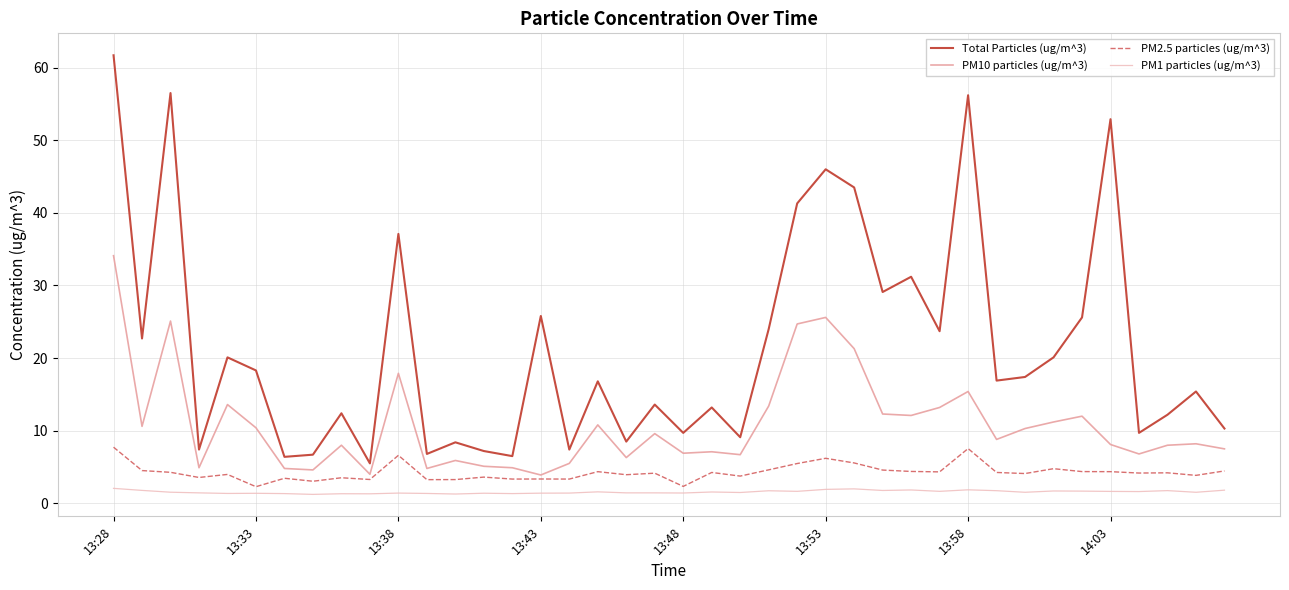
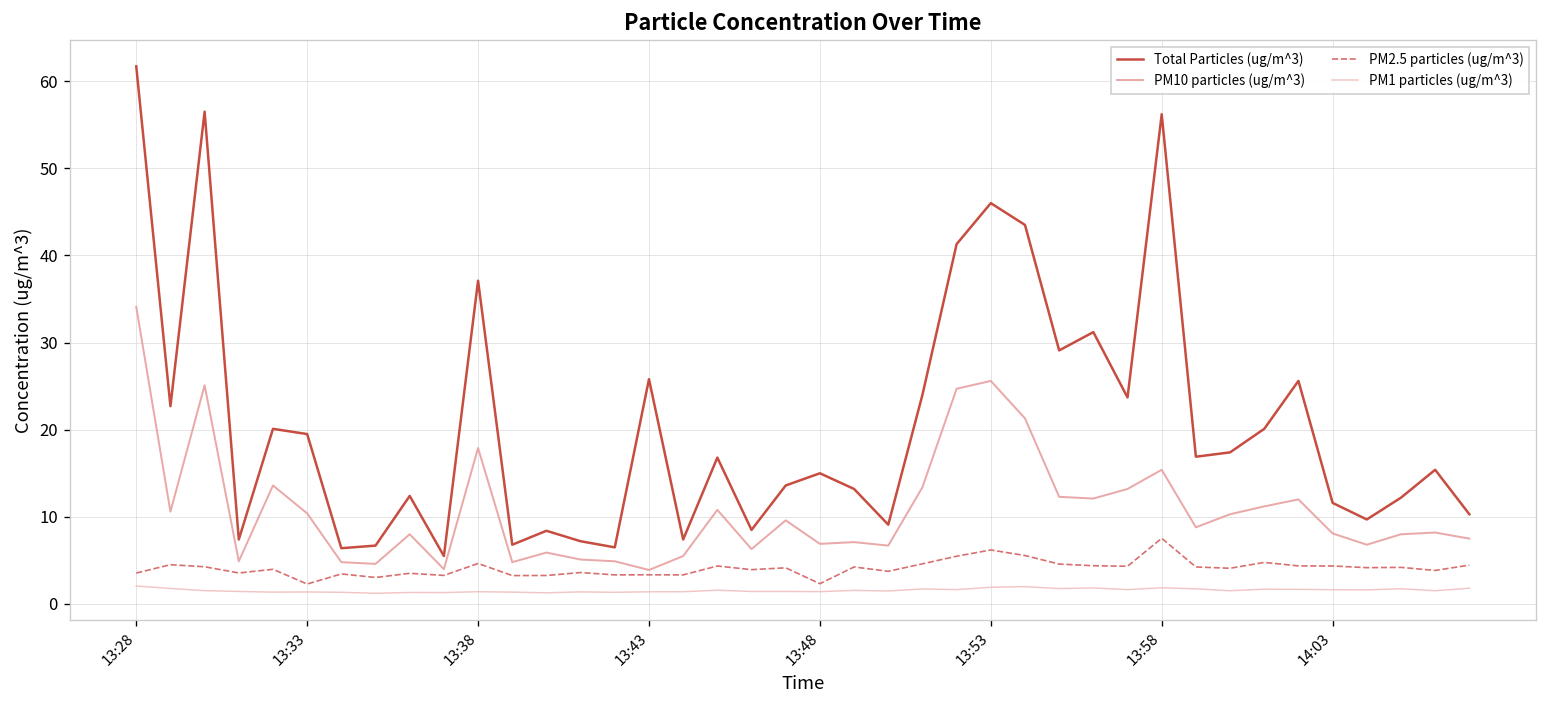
PM2.5 particles (ug/m^3), 13:28: 8 -> 4
Total Particles (ug/m^3), 13:33: 18 -> 20
PM2.5 particles (ug/m^3), 13:38: 7 -> 5
Total Particles (ug/m^3), 13:48: 10 -> 15
Total Particles (ug/m^3), 14:03: 53 -> 12
